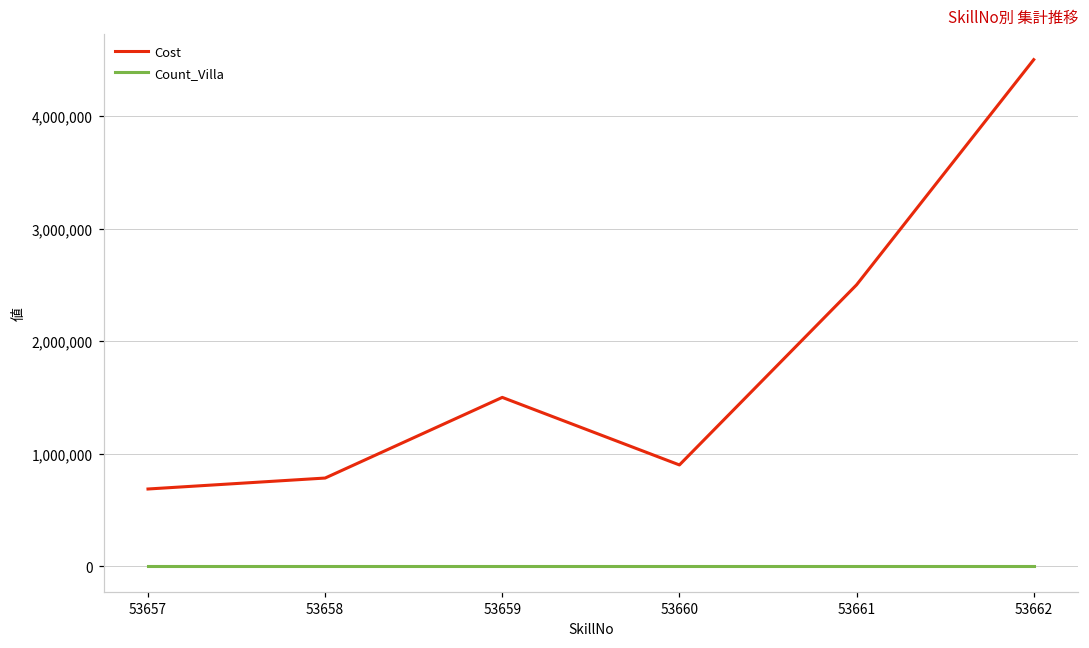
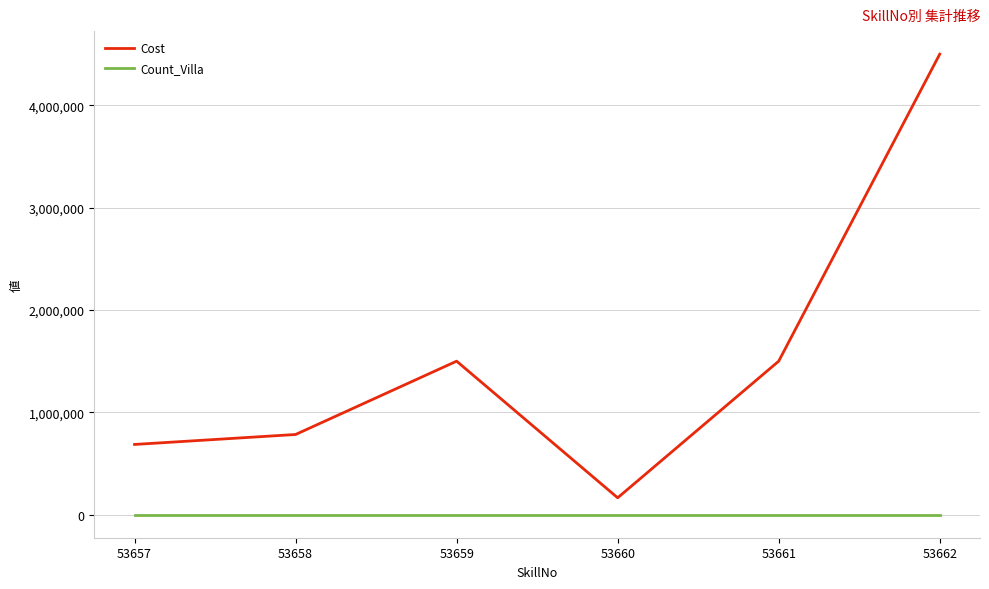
Cost, 53660: 900,000 -> 170,000
Cost, 53661: 2,500,000 -> 1,500,000
